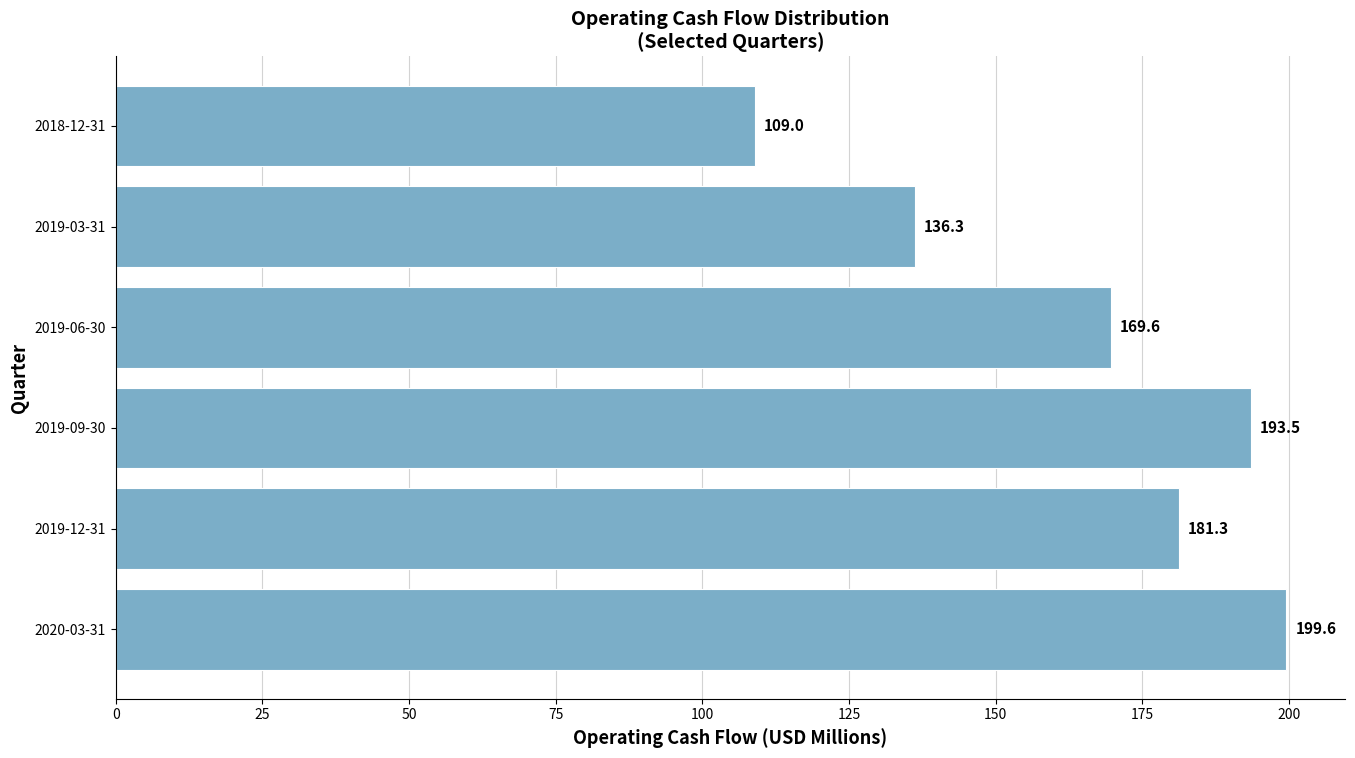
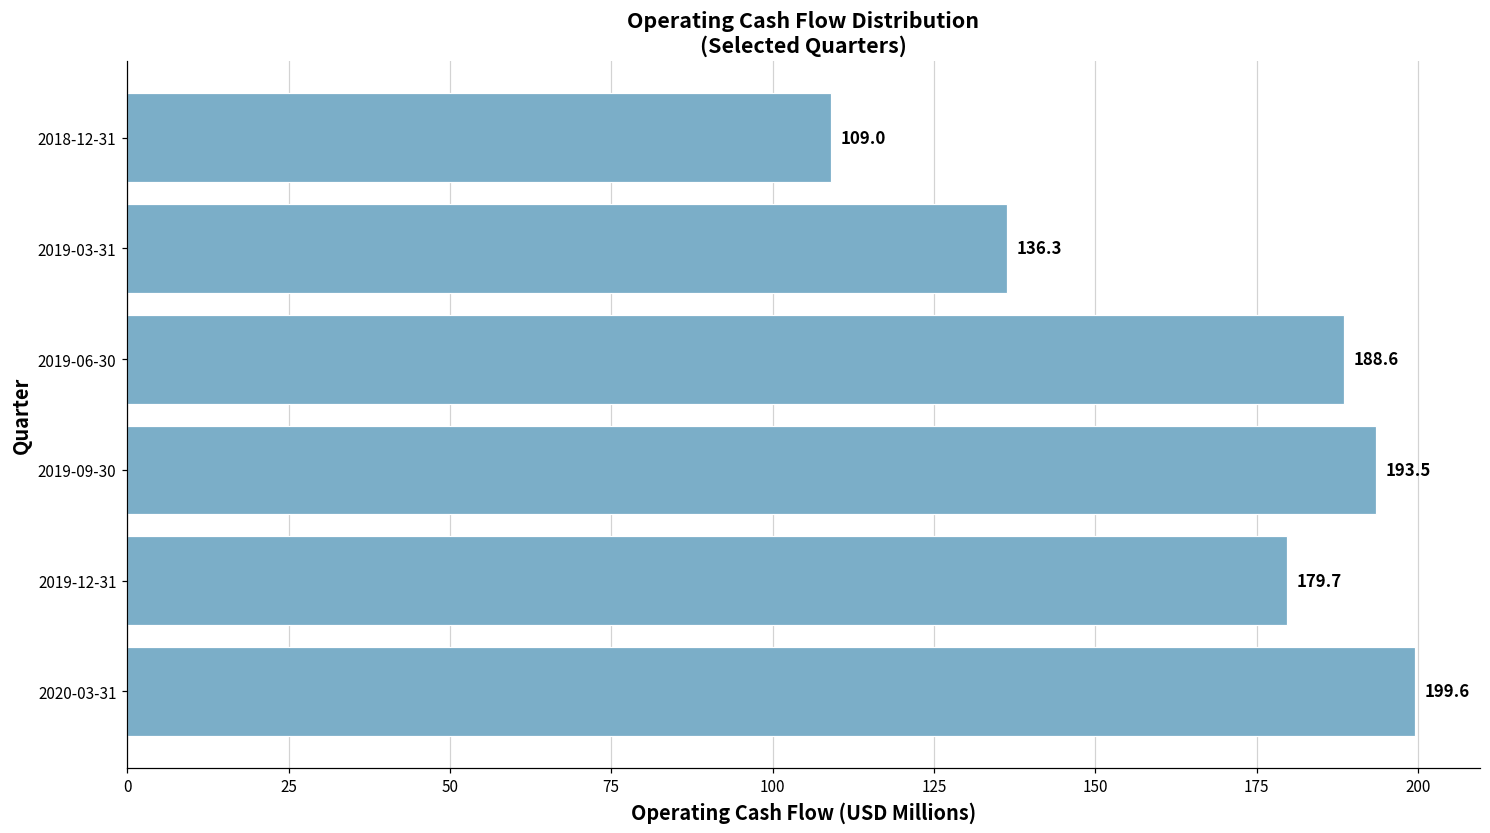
2019-06-30: 169.6 -> 188.6
2019-12-31: 181.3 -> 179.7
